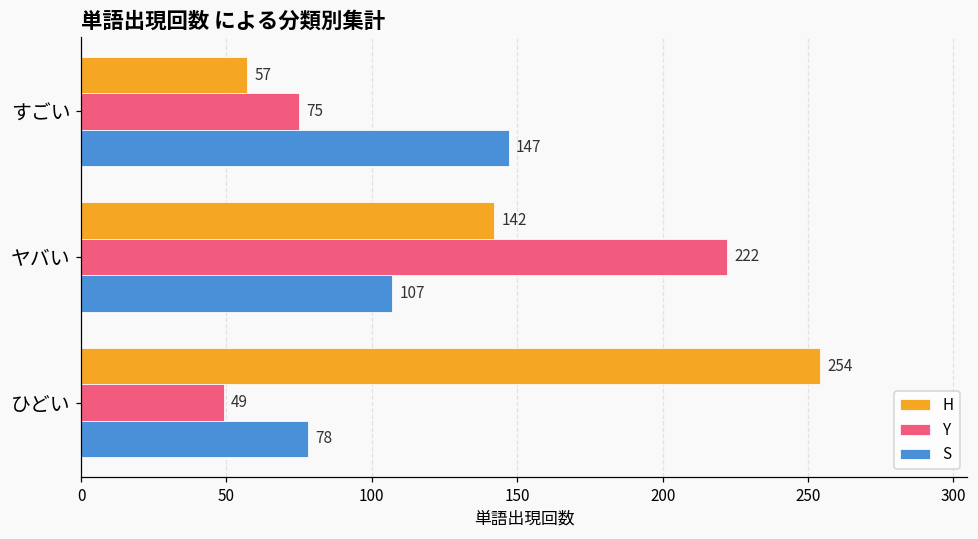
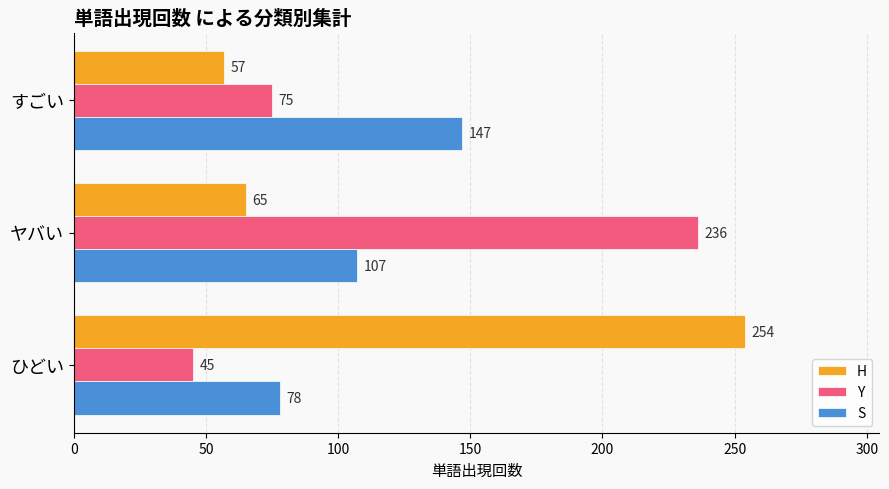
H, ヤバい: 142 -> 65
Y, ヤバい: 222 -> 236
Y, ひどい: 49 -> 45
